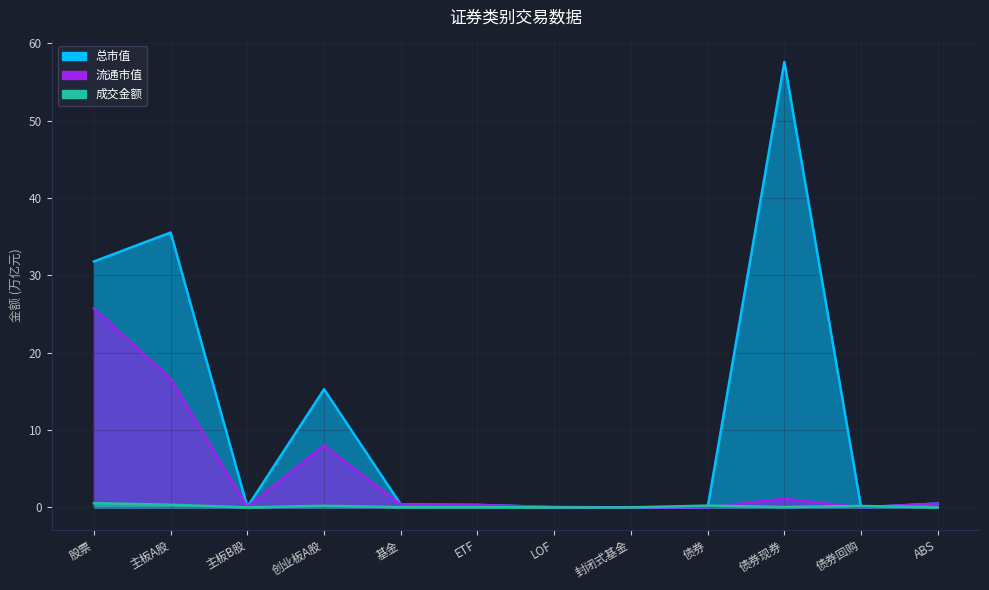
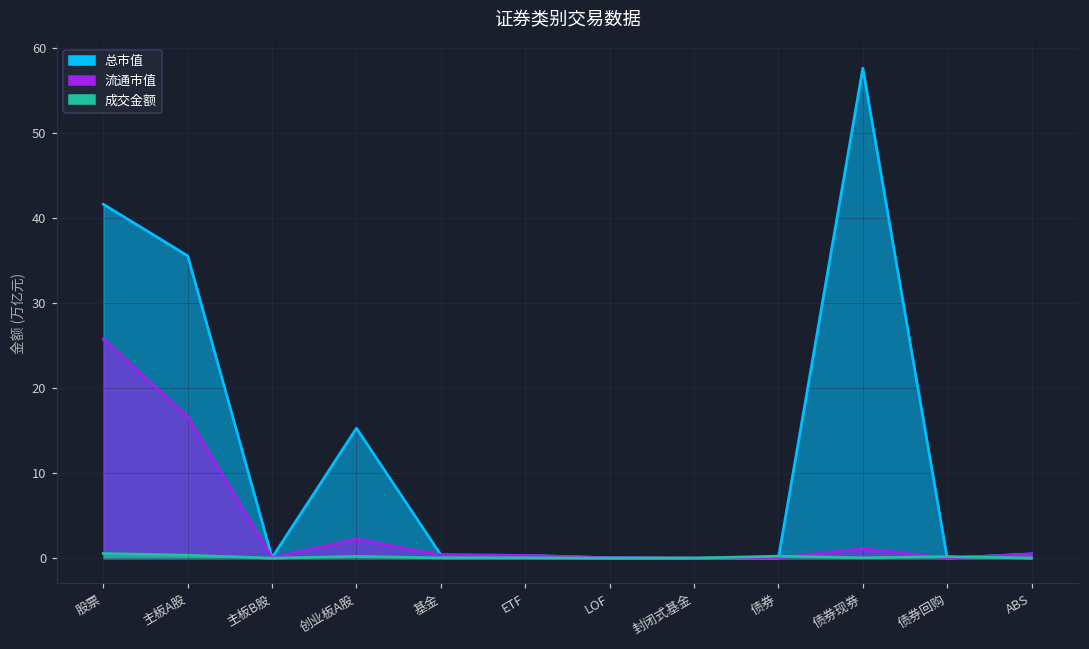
总市值, 股票: 32 -> 42
流通市值, 创业板A股: 8 -> 2
